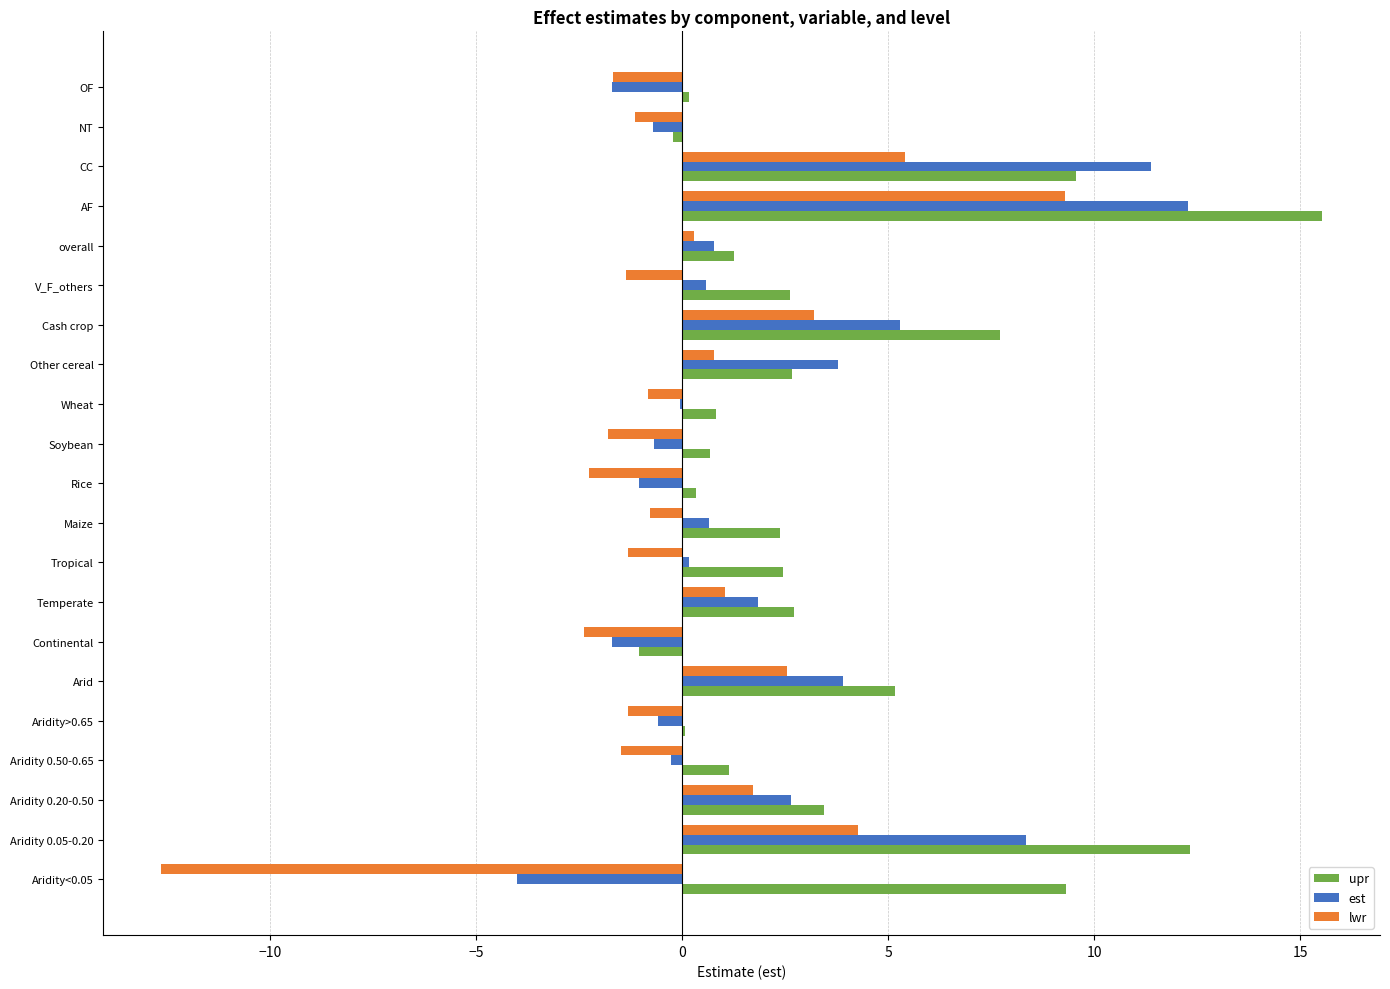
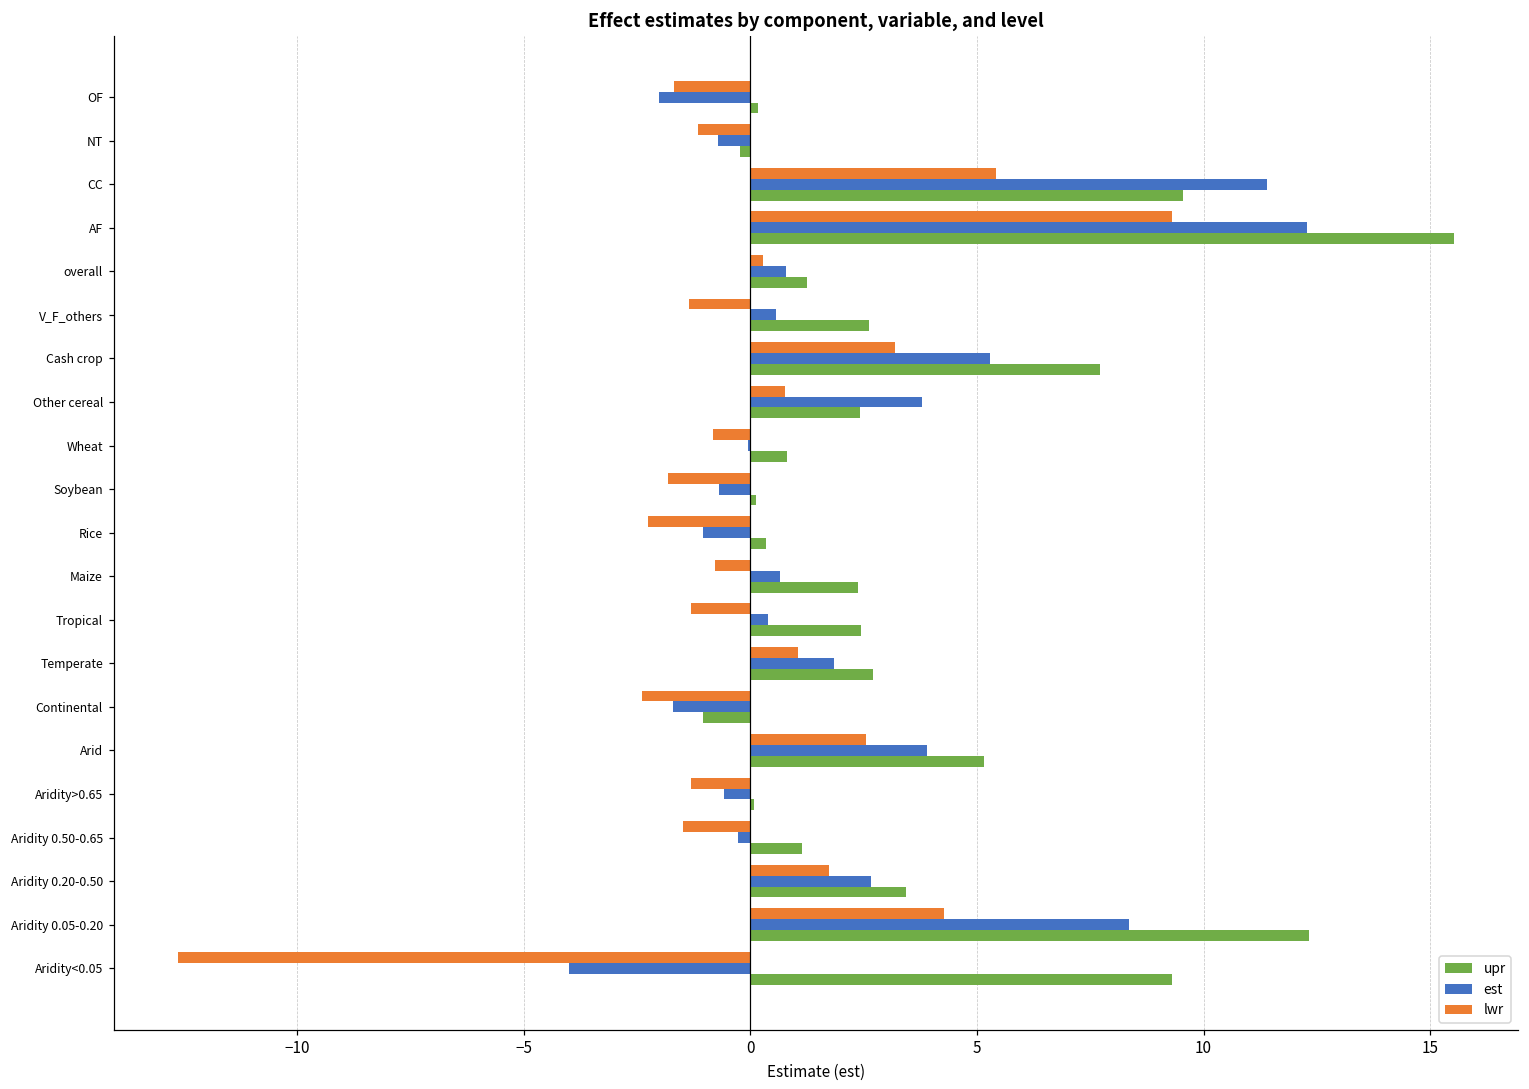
est, OF: -1.7 -> -2.0
upr, Other cereal: 2.7 -> 2.4
upr, Soybean: 0.7 -> 0.1
est, Tropical: 0.2 -> 0.4
